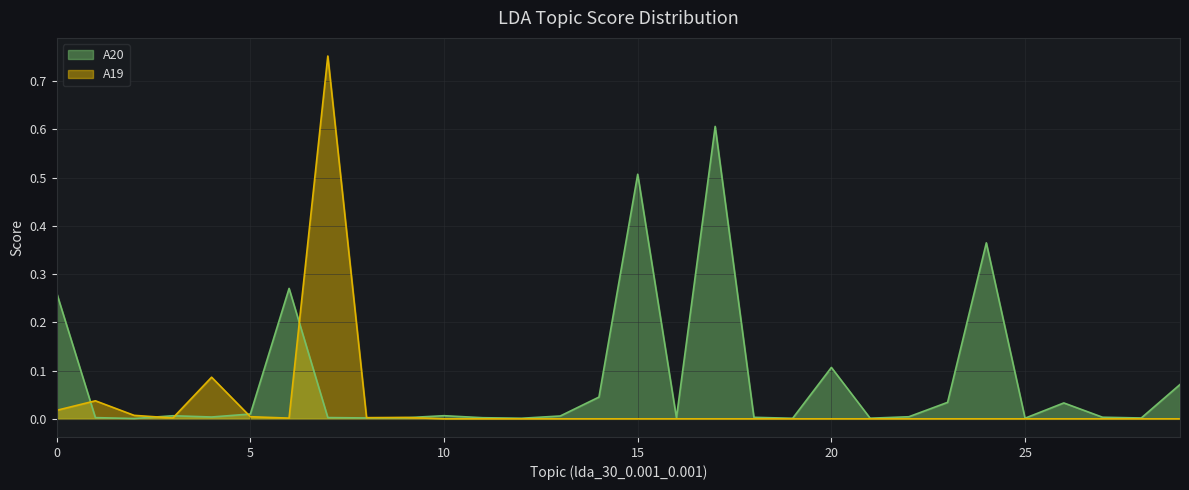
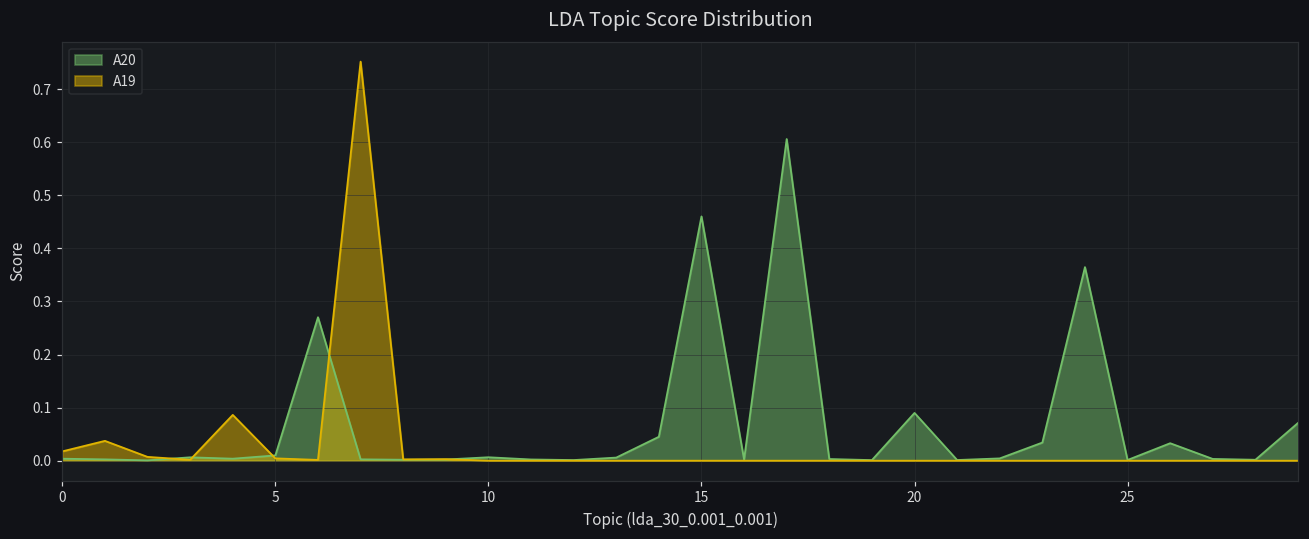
A20, 0: 0.26 -> 0.00
A20, 15: 0.51 -> 0.46
A20, 20: 0.11 -> 0.09
